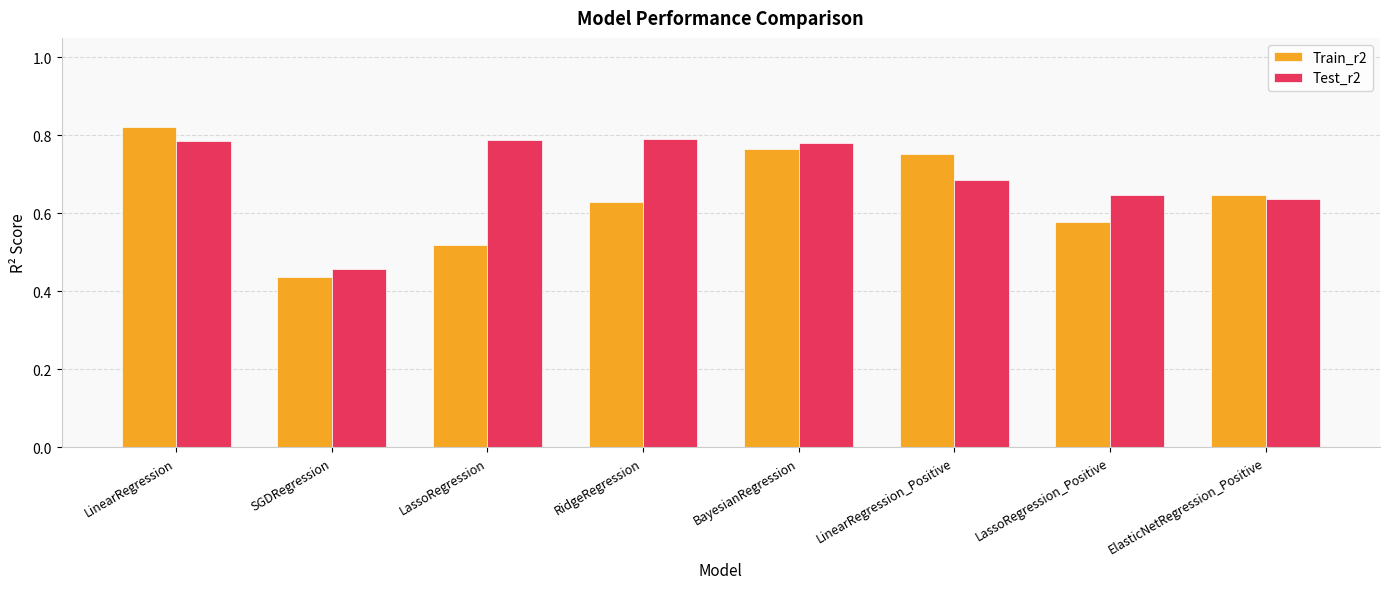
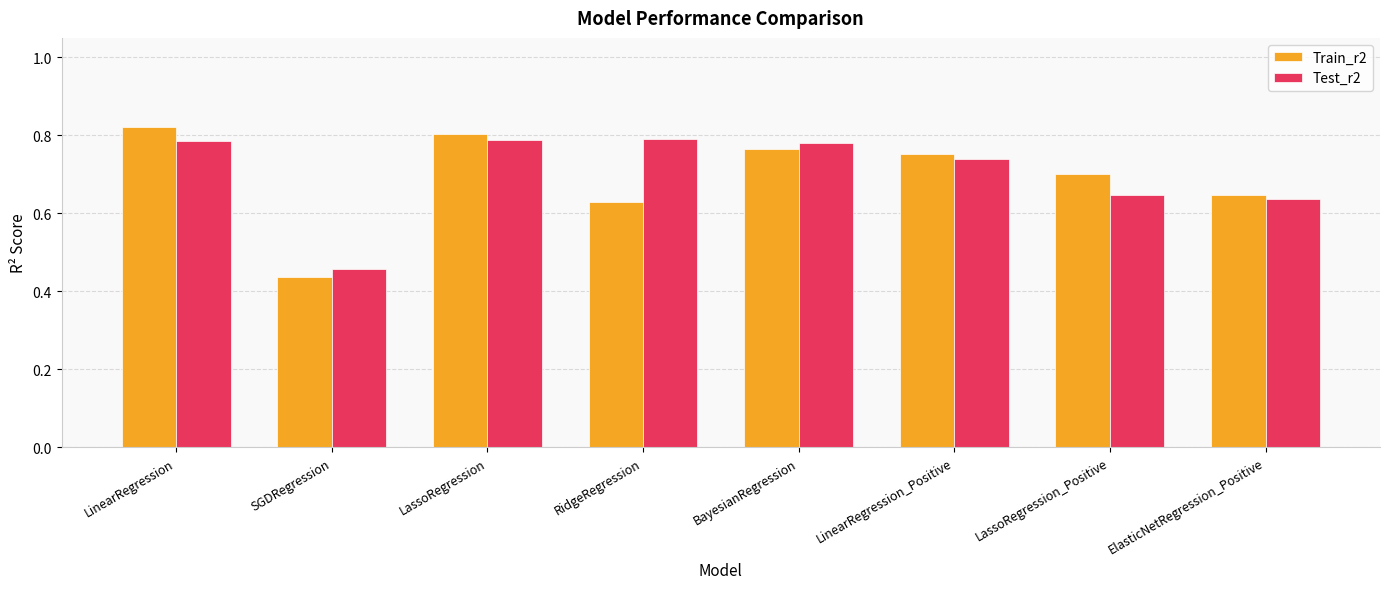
Train_r2, LassoRegression: 0.52 -> 0.80
Test_r2, LinearRegression_Positive: 0.68 -> 0.74
Train_r2, LassoRegression_Positive: 0.58 -> 0.70
